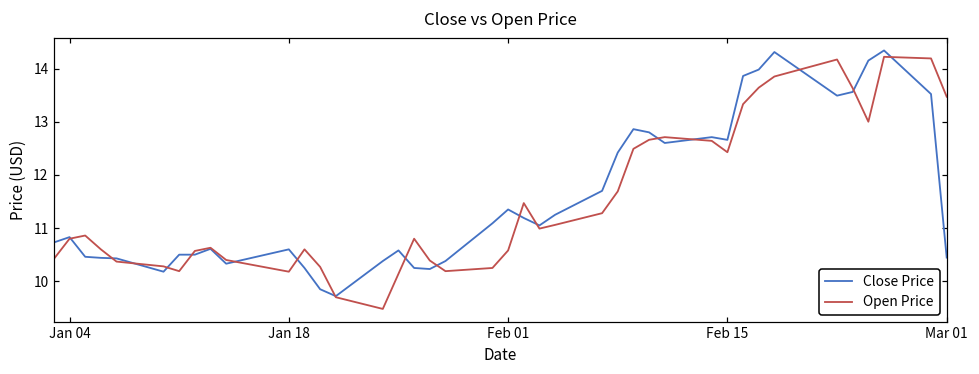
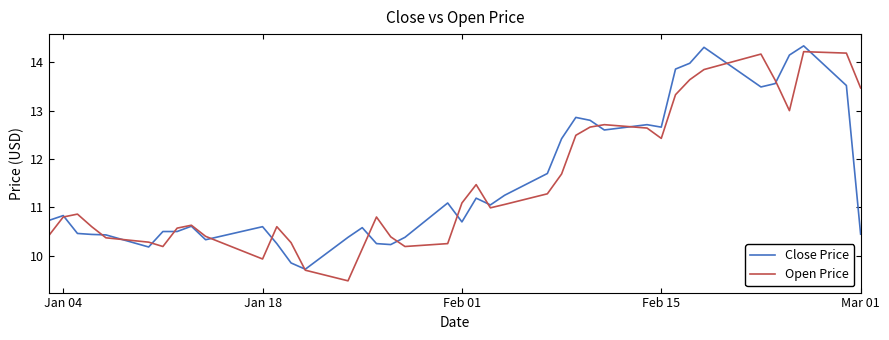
Open Price, Jan 18: 10.2 -> 9.9
Close Price, Feb 01: 11.4 -> 10.7
Open Price, Feb 01: 10.6 -> 11.1
